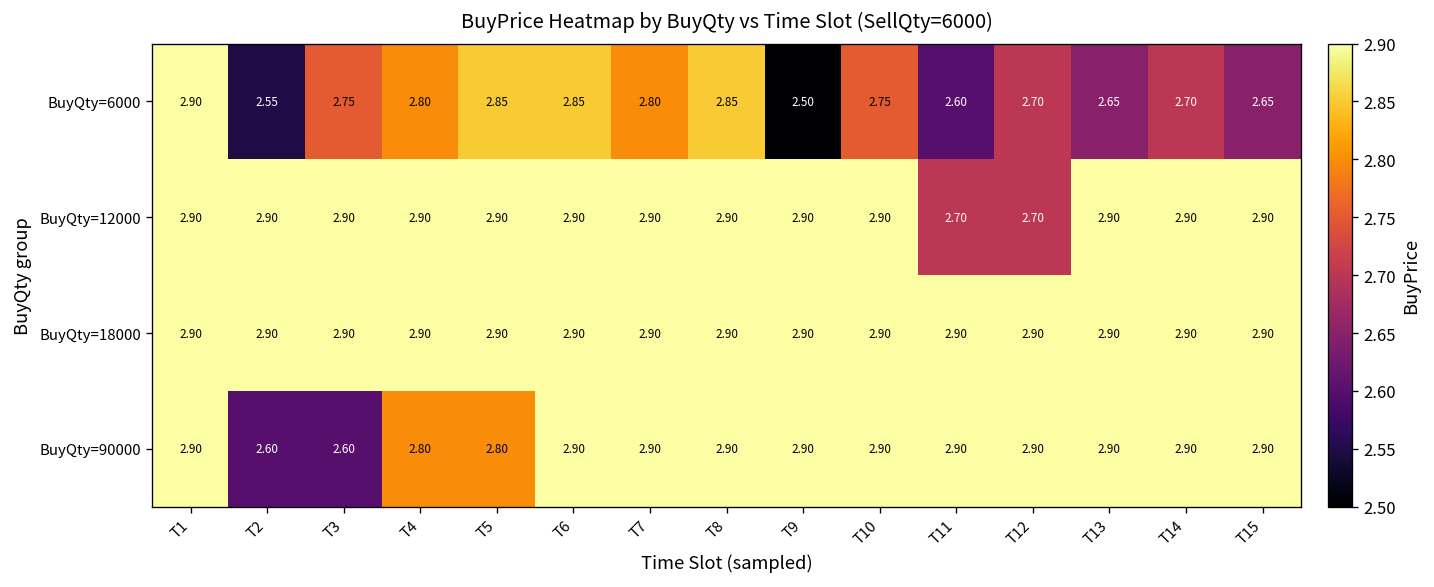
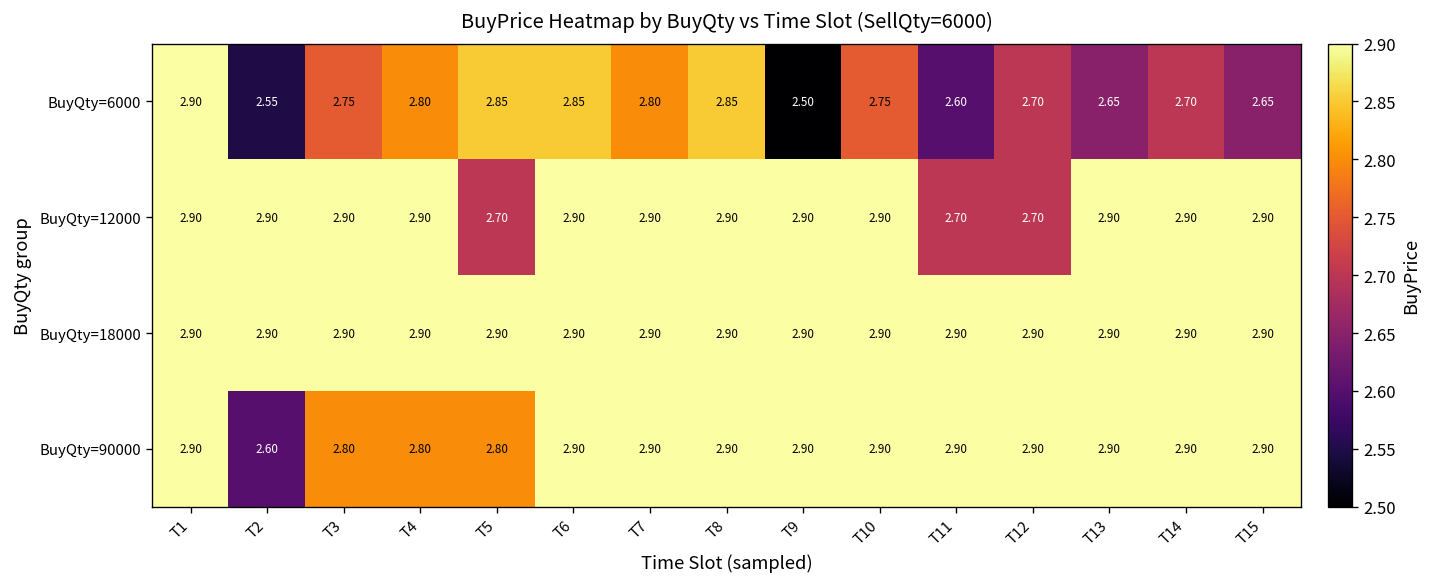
BuyQty=12000, T5: 2.90 -> 2.70
BuyQty=90000, T3: 2.60 -> 2.80
